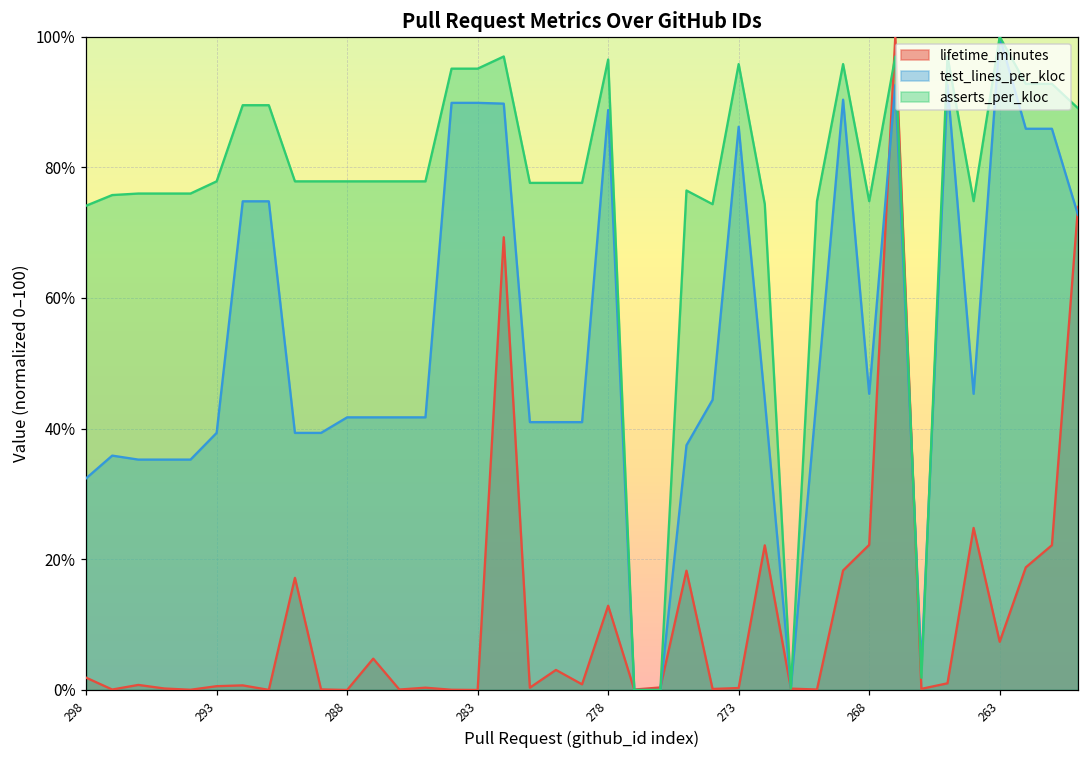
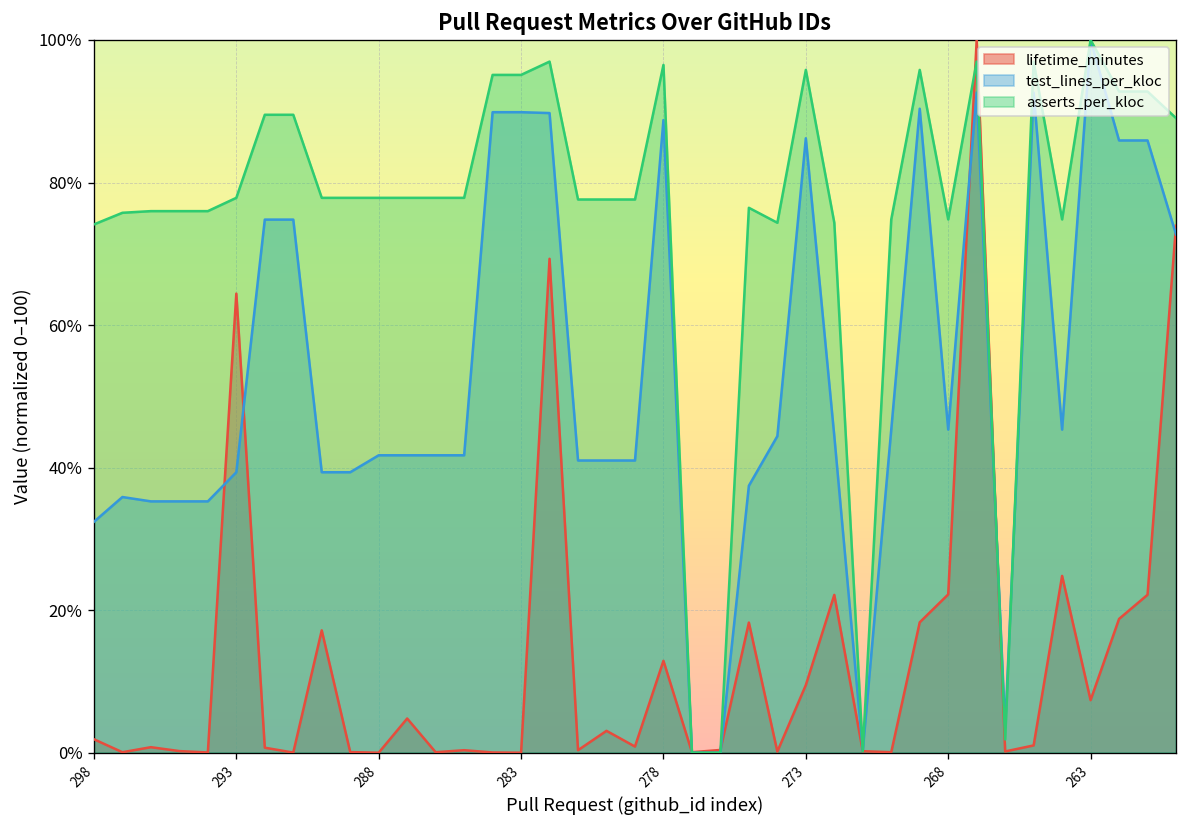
lifetime_minutes, 293: 1% -> 64%
lifetime_minutes, 273: 0% -> 9%
